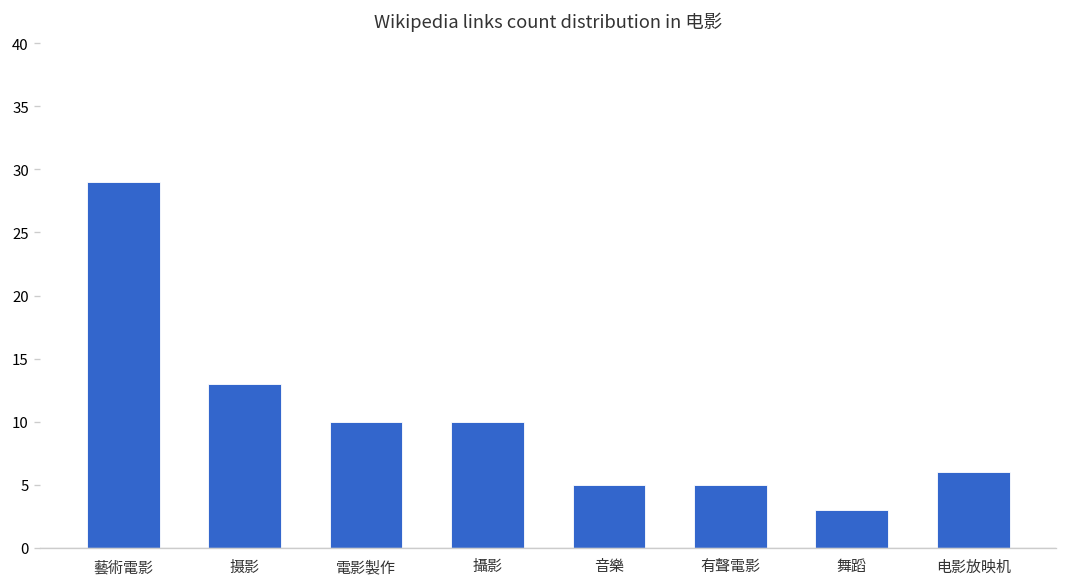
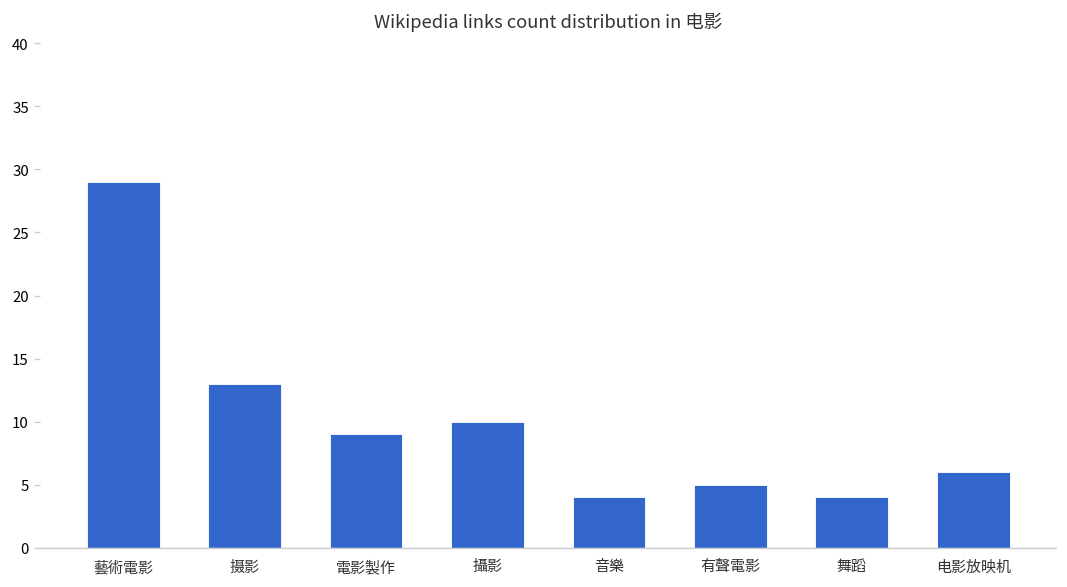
電影製作: 10 -> 9
音樂: 5 -> 4
舞蹈: 3 -> 4
